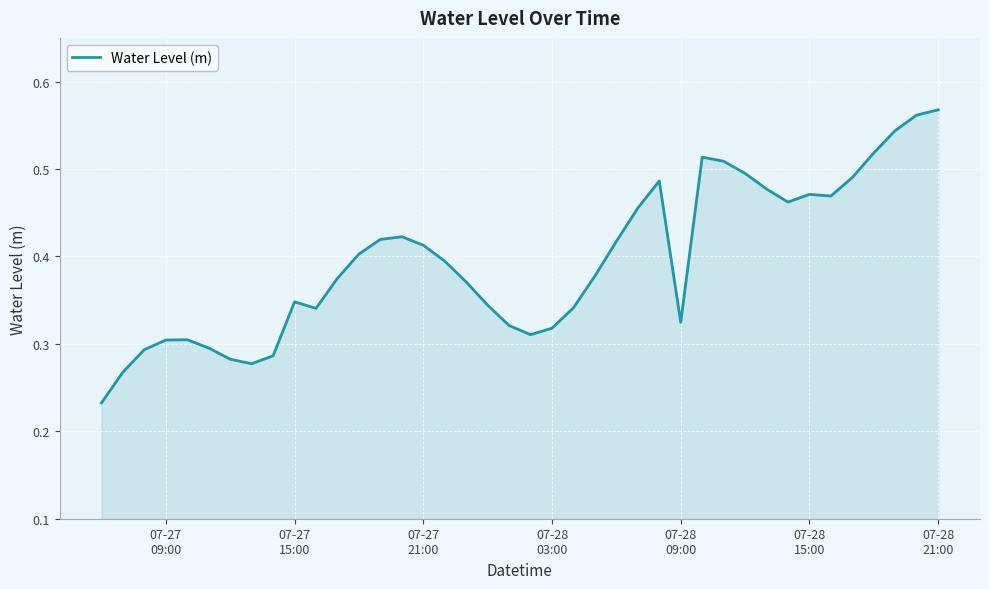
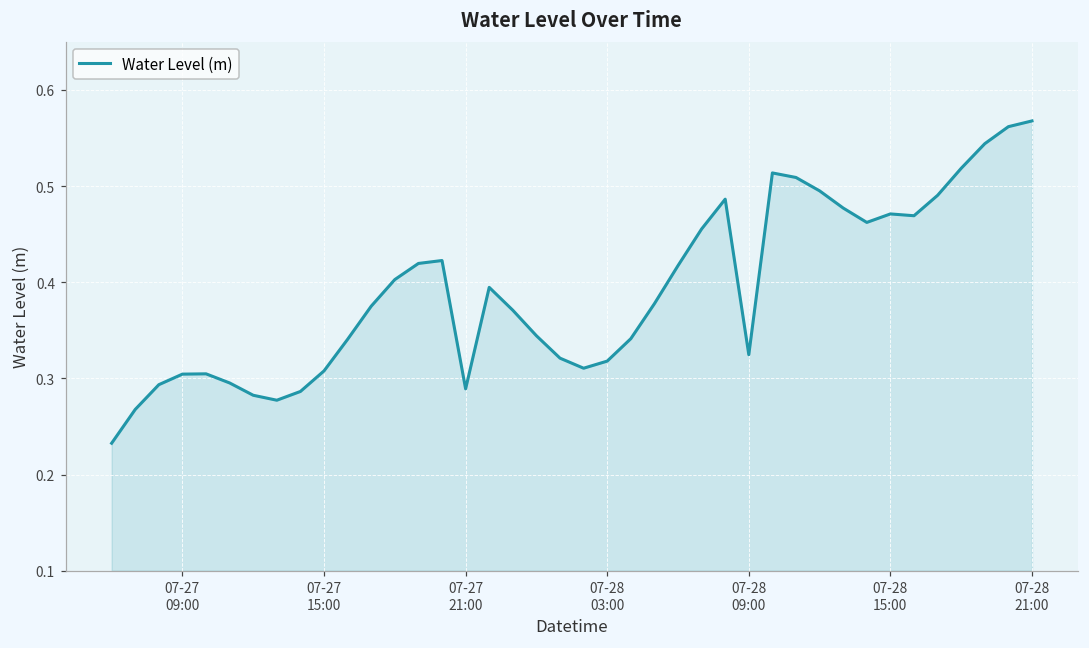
07-27 15:00: 0.35 -> 0.31
07-27 21:00: 0.41 -> 0.29
